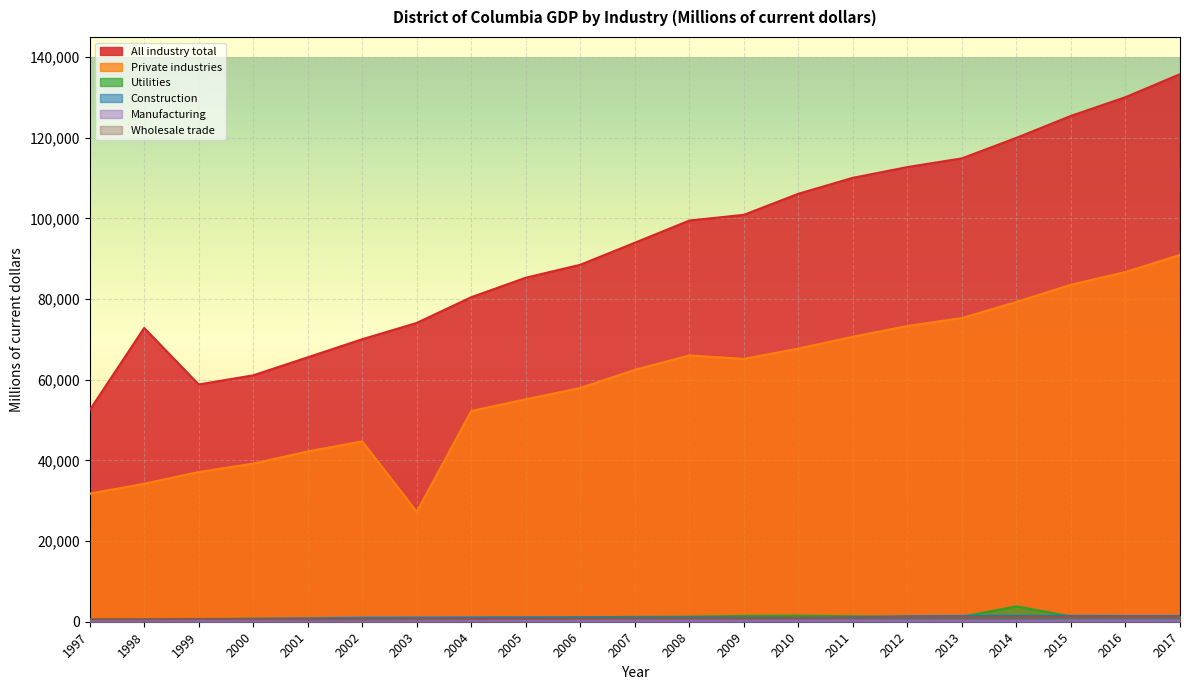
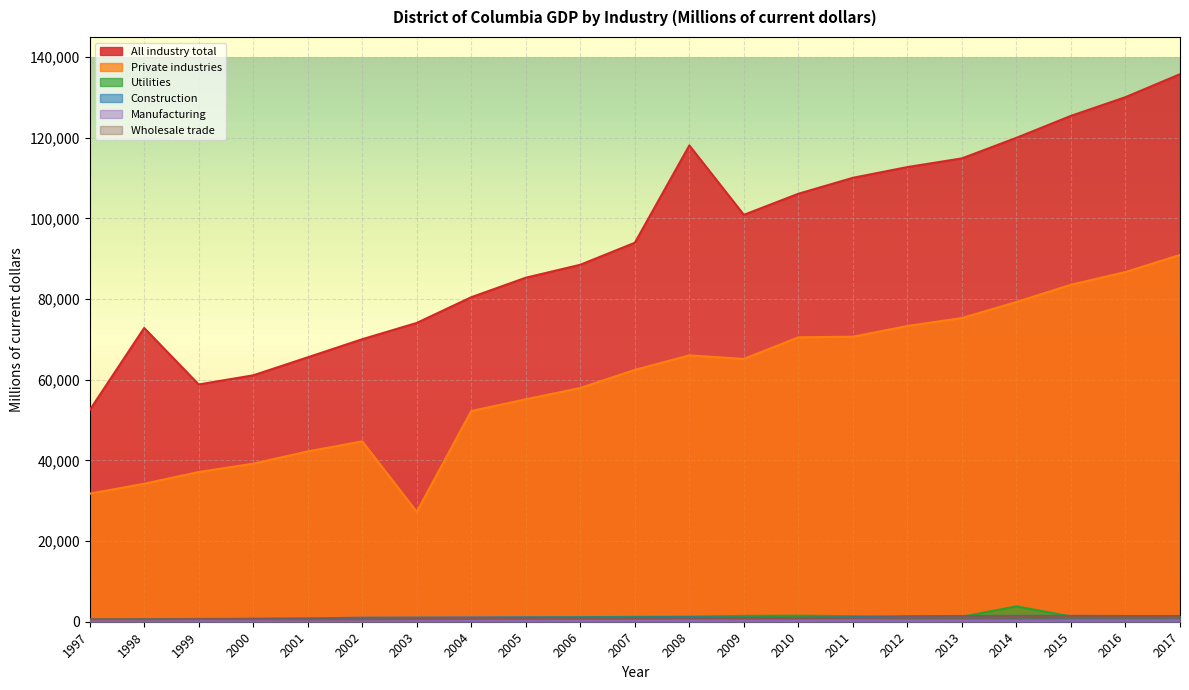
All industry total, 2008: 99,000 -> 118,000
Private industries, 2010: 68,000 -> 71,000
